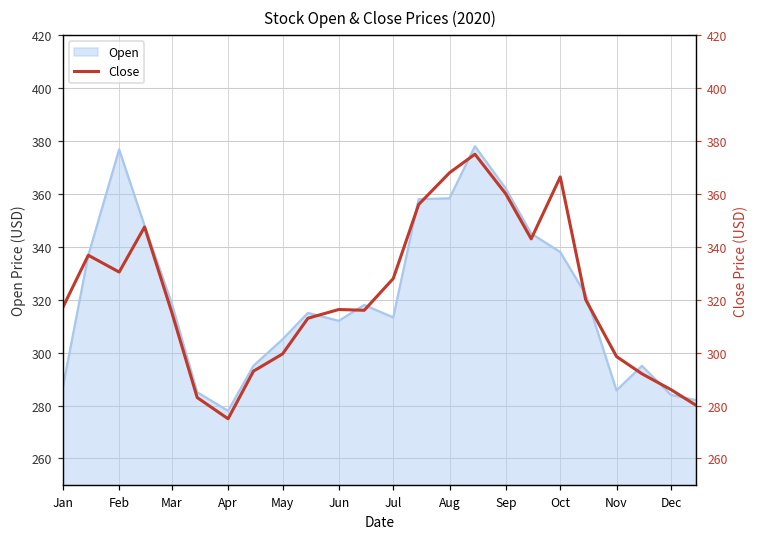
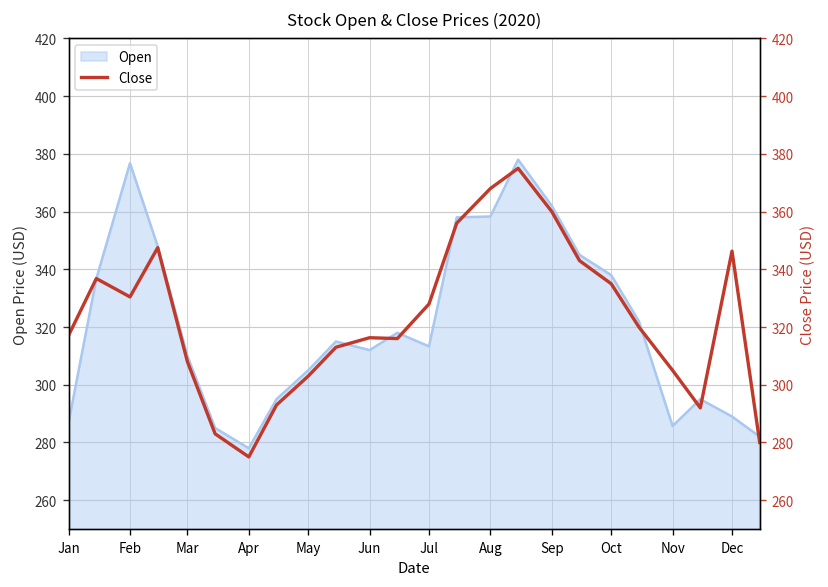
Open, Mar: 319 -> 310
Open, Dec: 284 -> 289
Close, Mar: 315 -> 308
Close, May: 300 -> 303
Close, Oct: 366 -> 335
Close, Nov: 299 -> 305
Close, Dec: 286 -> 346
